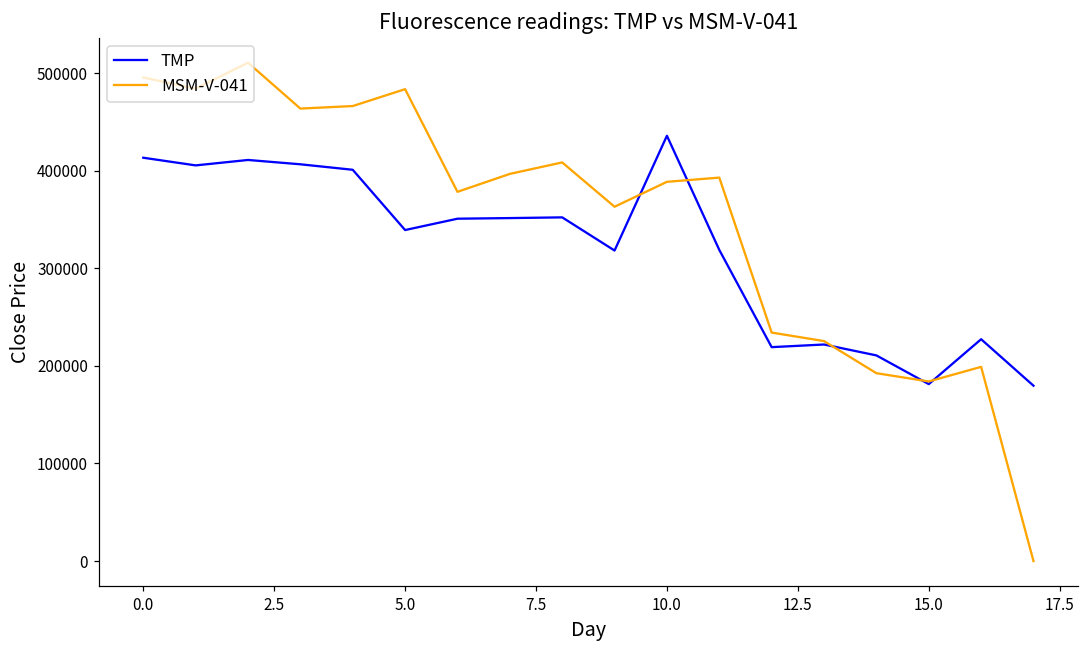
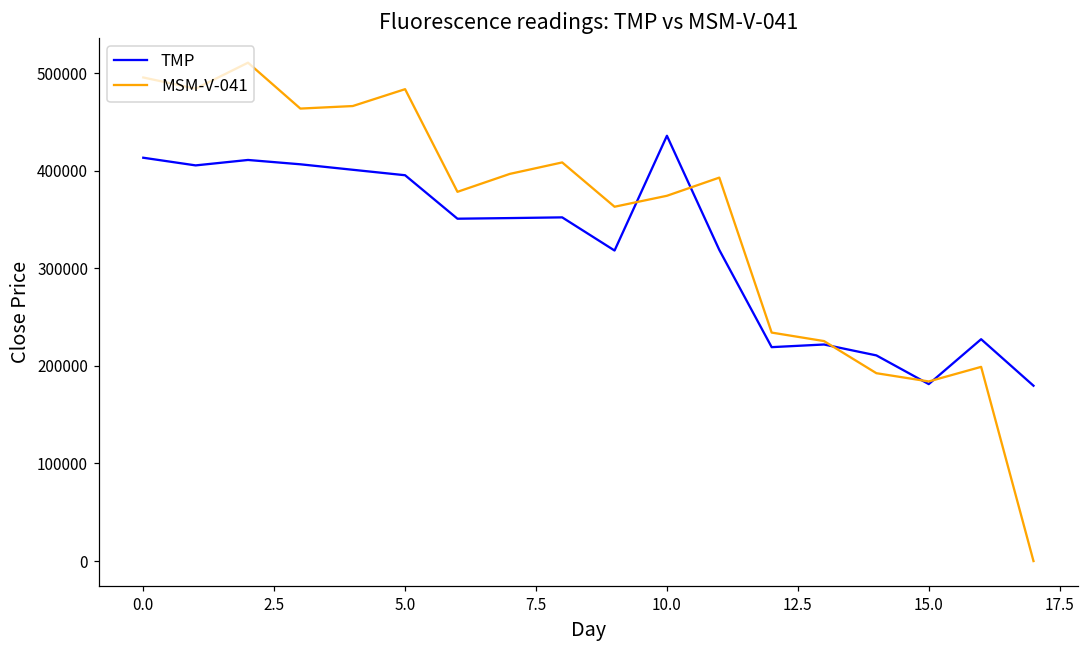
TMP, 5.0: 340000 -> 400000
MSM-V-041, 10.0: 390000 -> 370000
